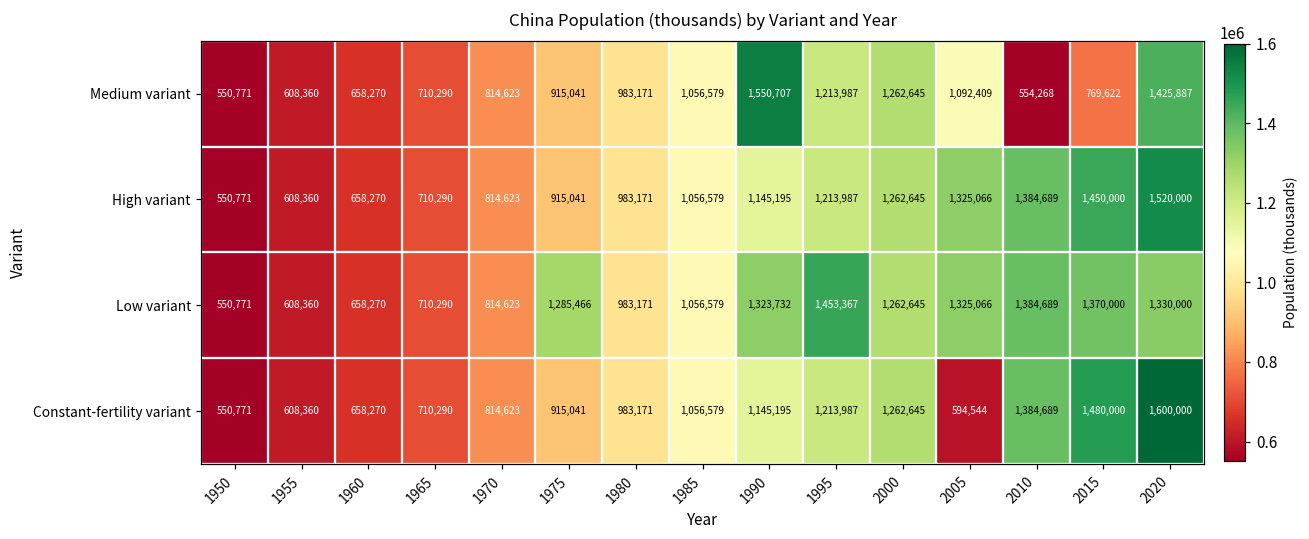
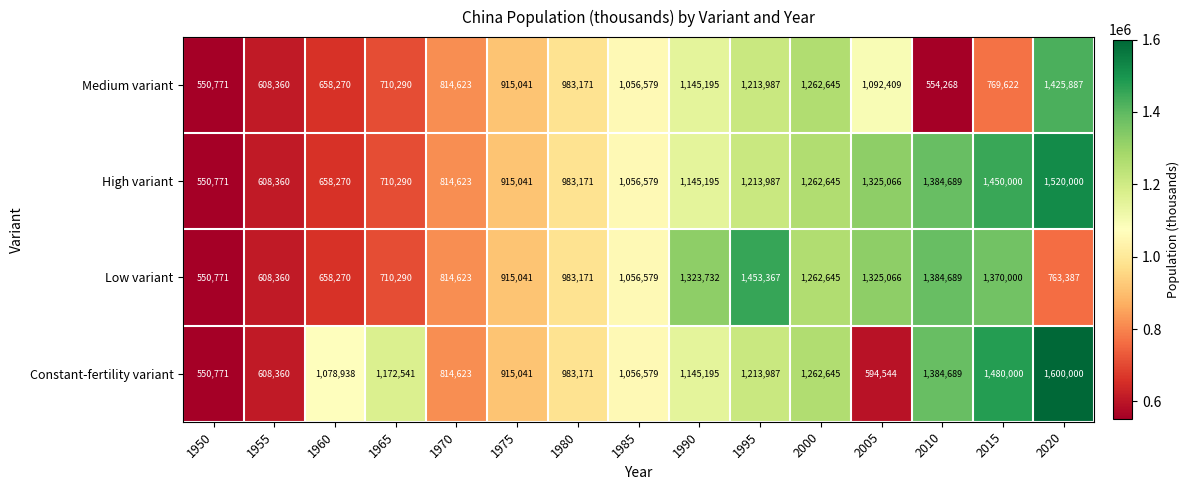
Medium variant, 1990: 1,550,707 -> 1,145,195
Low variant, 1975: 1,285,466 -> 915,041
Low variant, 2020: 1,330,000 -> 763,387
Constant-fertility variant, 1960: 658,270 -> 1,078,938
Constant-fertility variant, 1965: 710,290 -> 1,172,541
